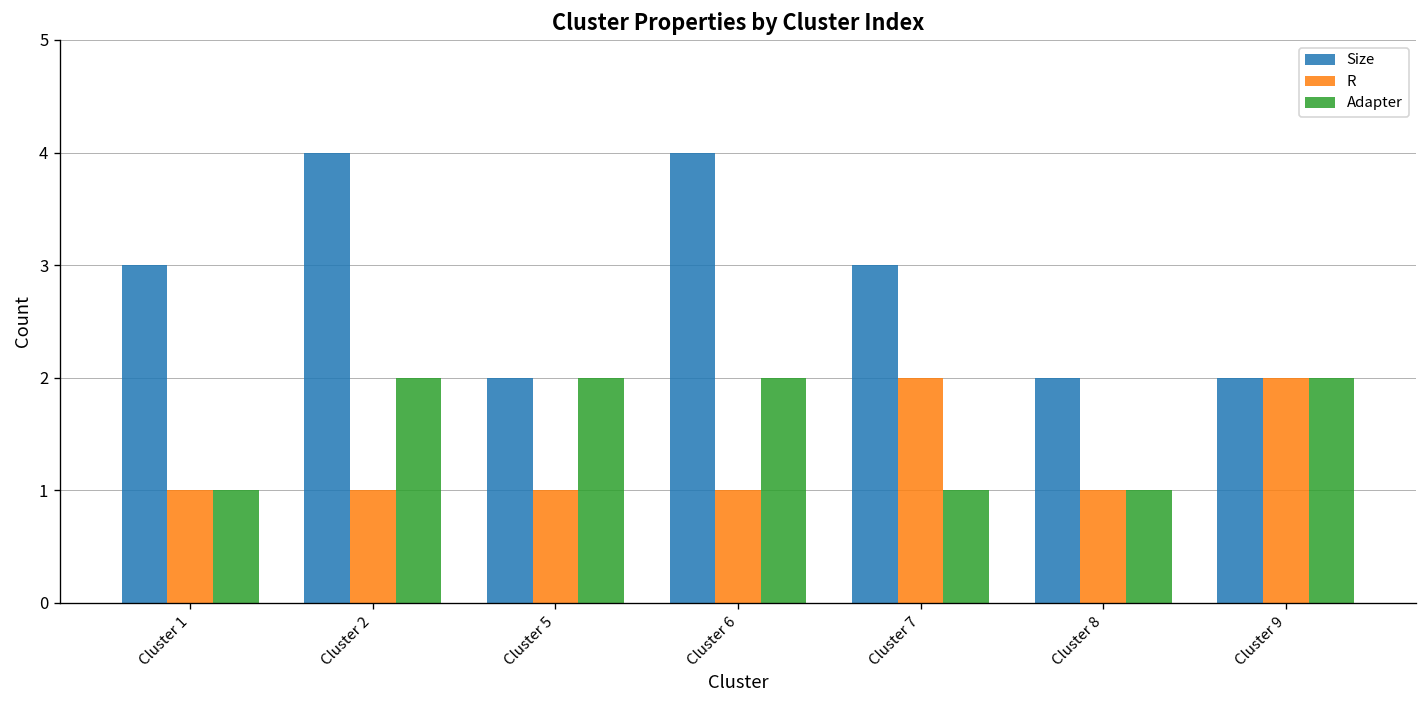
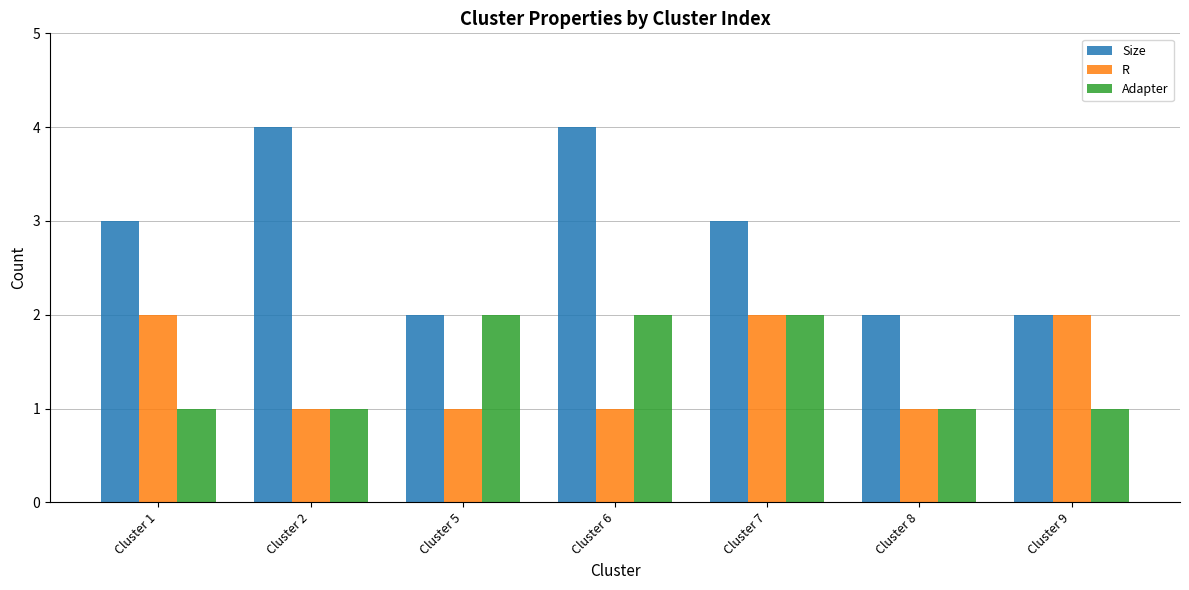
R, Cluster 1: 1 -> 2
Adapter, Cluster 2: 2 -> 1
Adapter, Cluster 7: 1 -> 2
Adapter, Cluster 9: 2 -> 1
